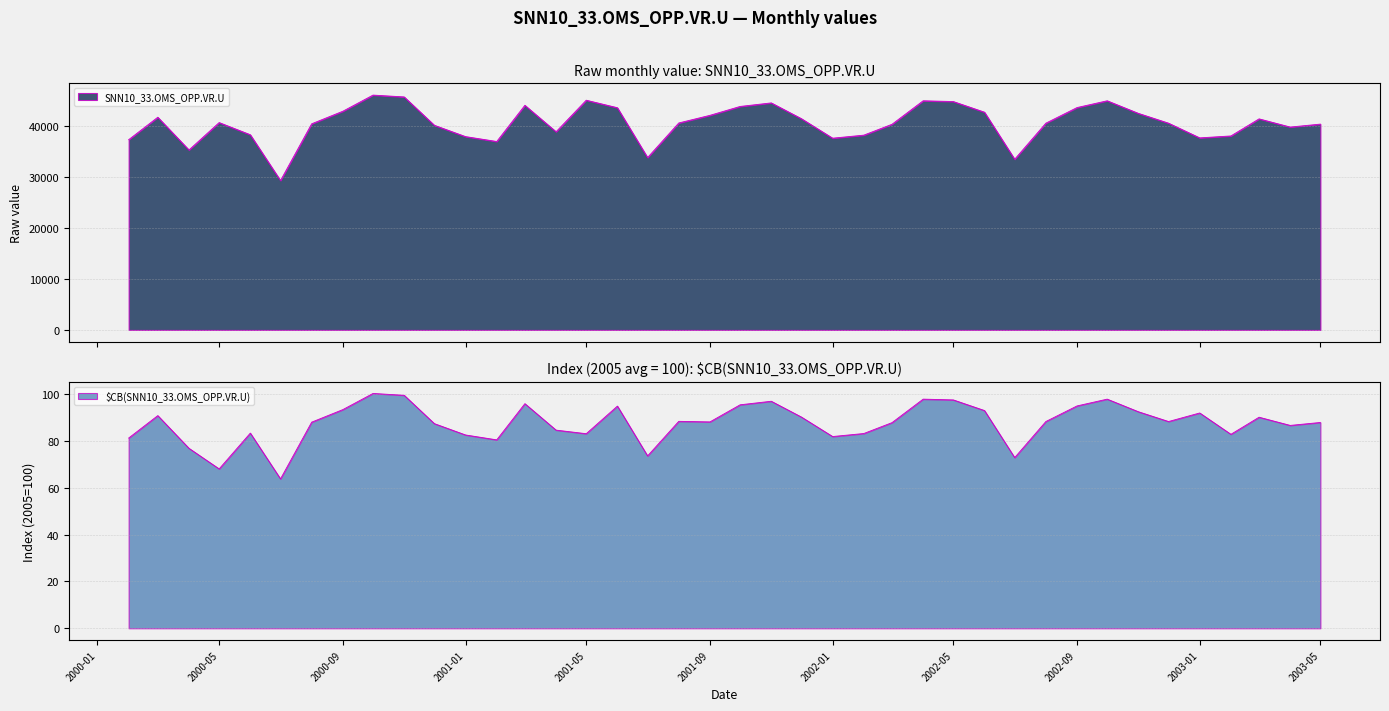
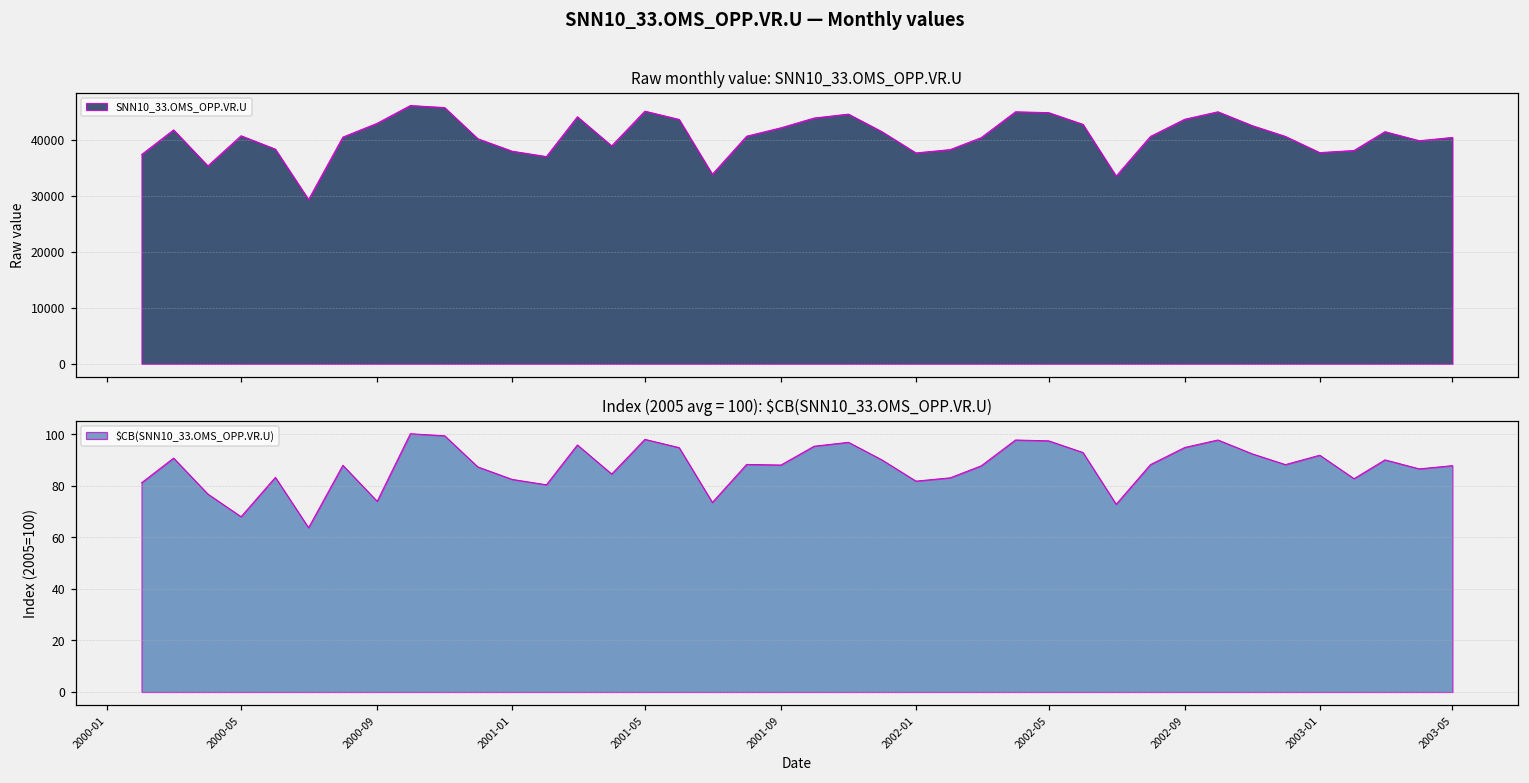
Index (2005 avg = 100): $CB(SNN10_33.OMS_OPP.VR.U), 2000-09: 93 -> 74
Index (2005 avg = 100): $CB(SNN10_33.OMS_OPP.VR.U), 2001-05: 83 -> 98
